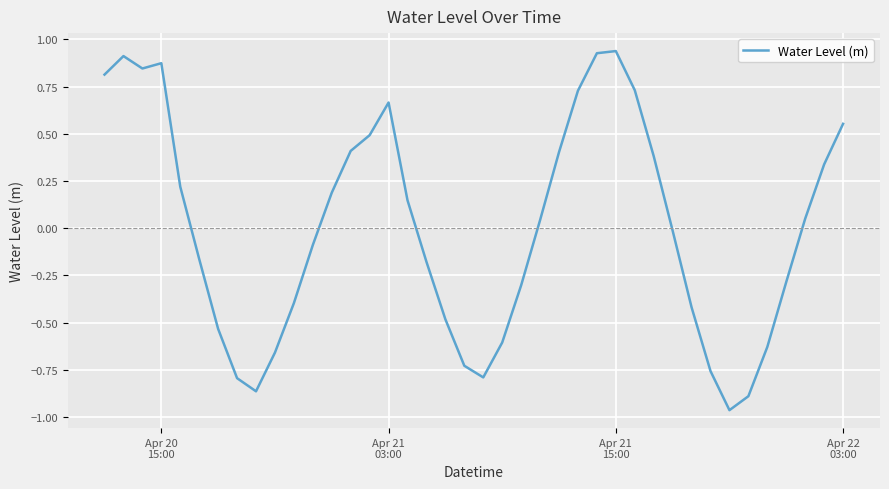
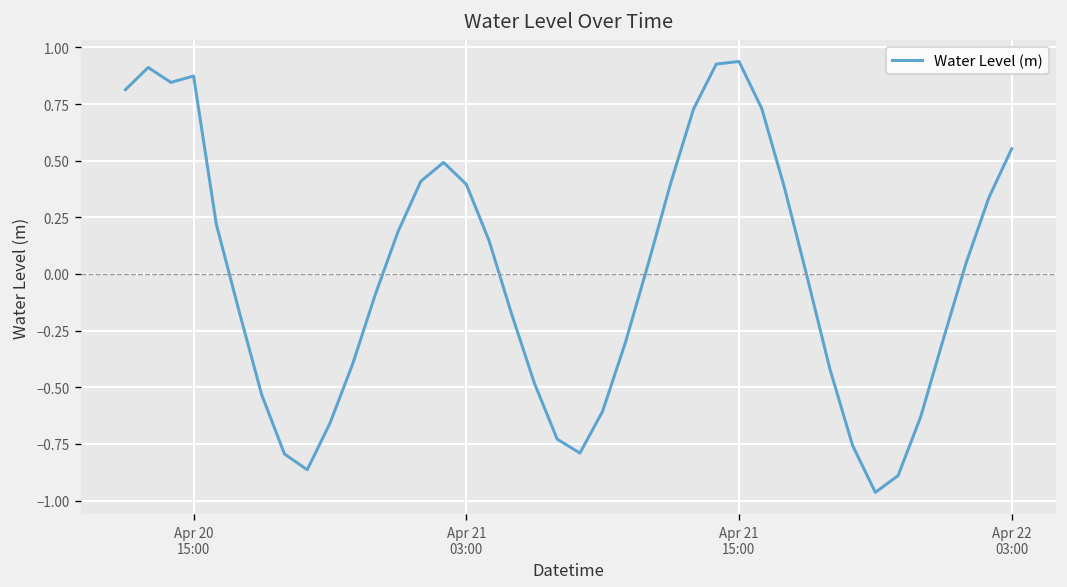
Apr 21 03:00: 0.67 -> 0.40
